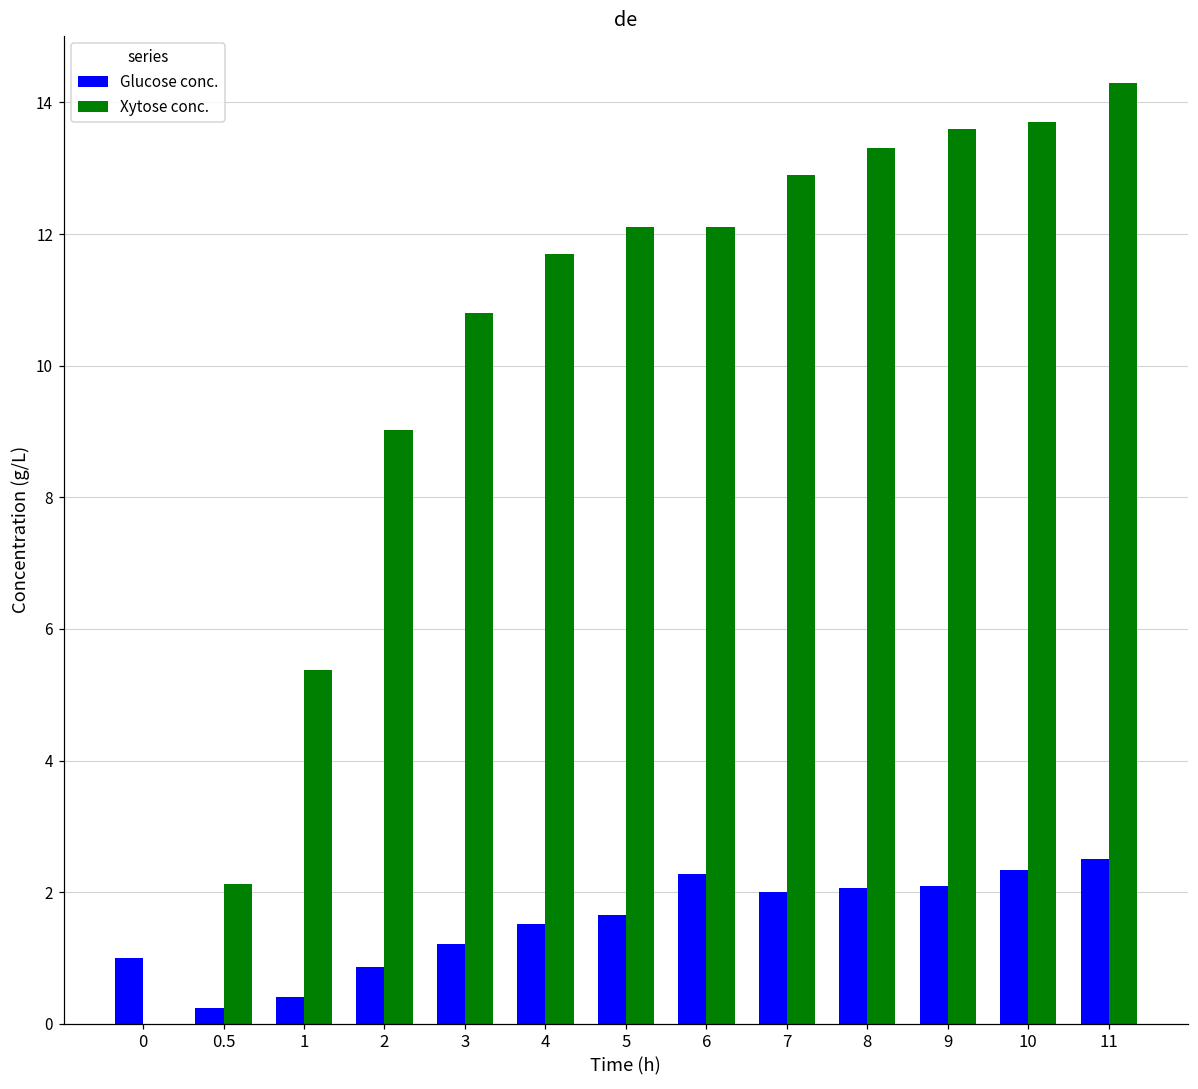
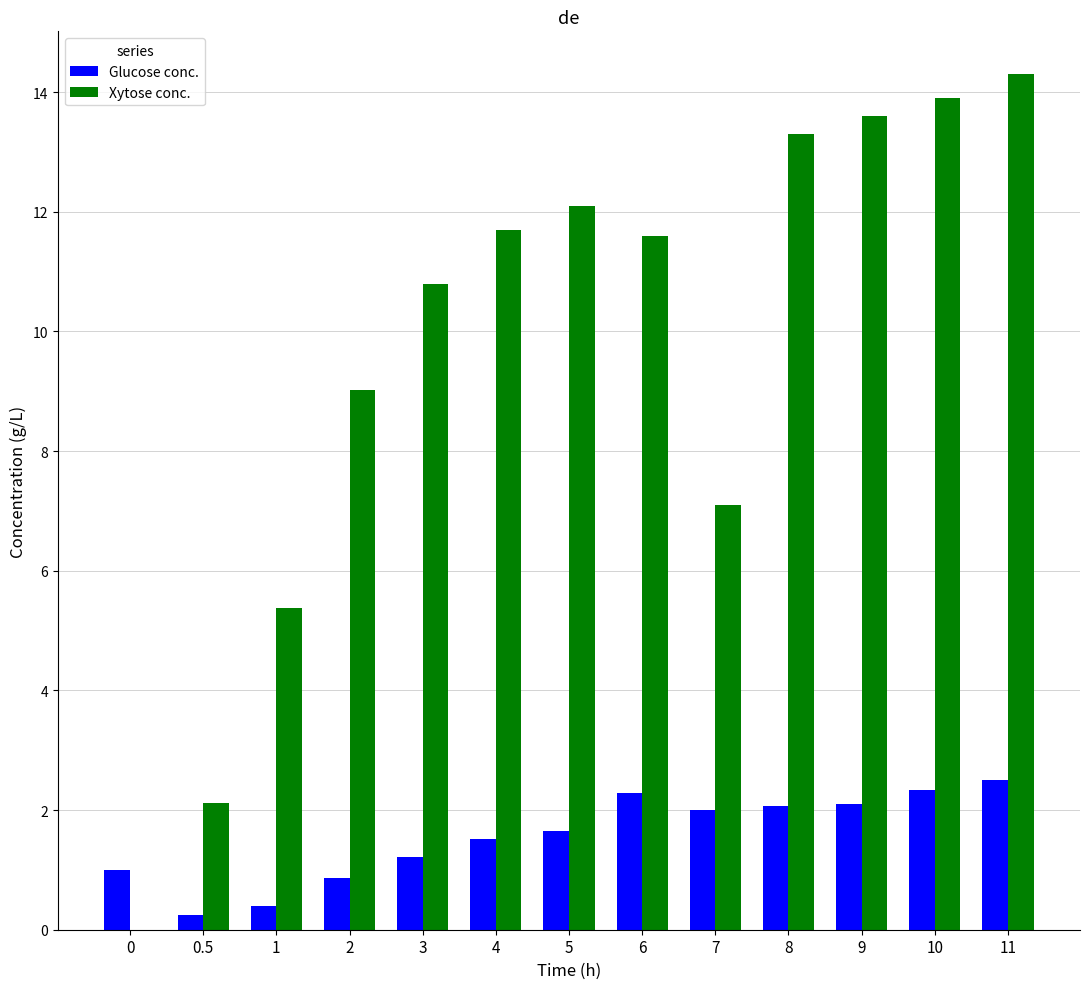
Xytose conc., 6: 12.1 -> 11.6
Xytose conc., 7: 12.9 -> 7.1
Xytose conc., 10: 13.7 -> 13.9
